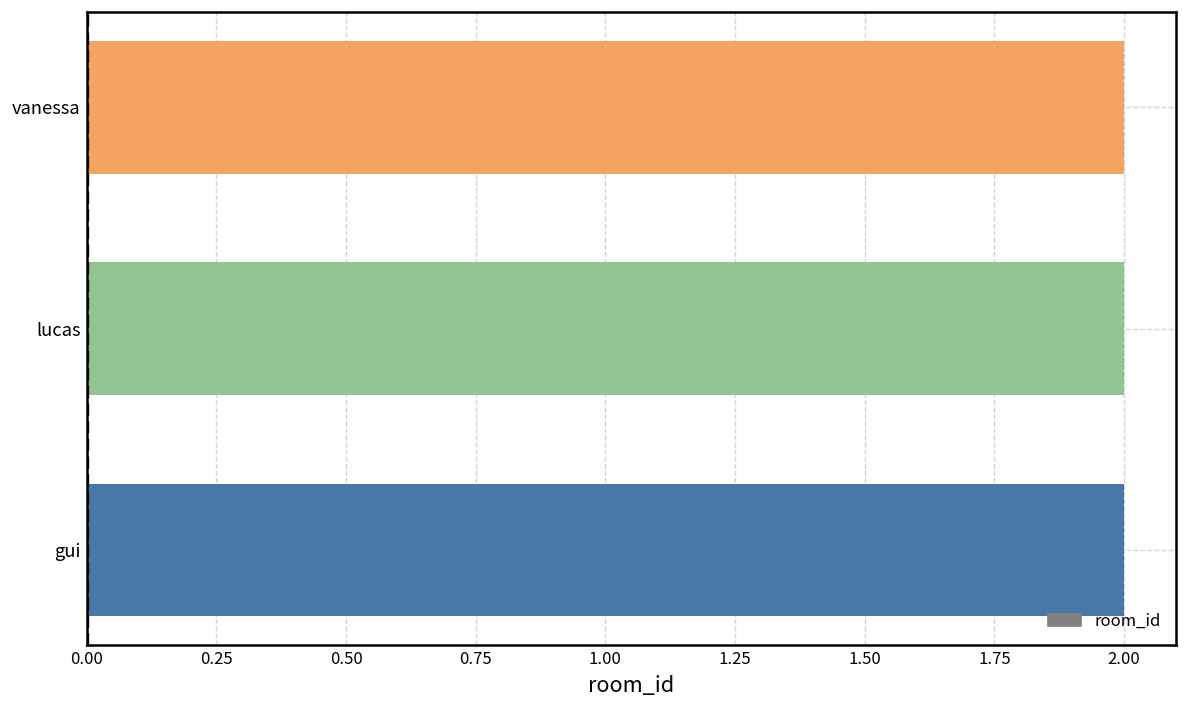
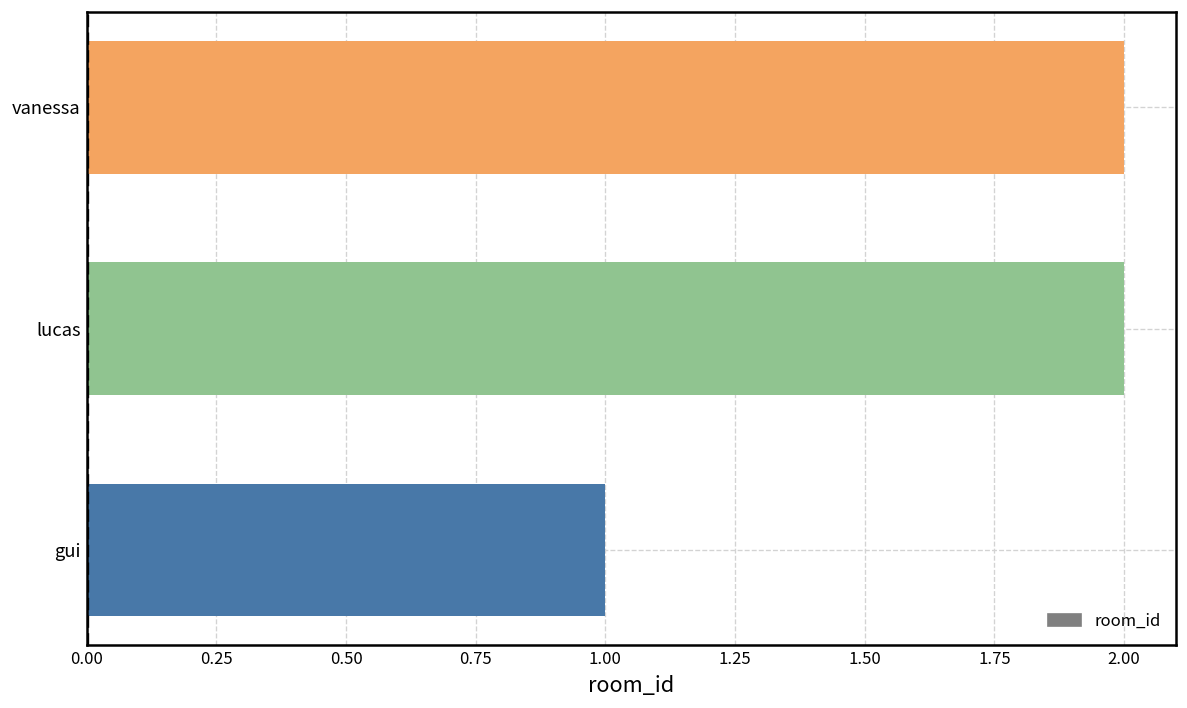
gui: 2 -> 1
